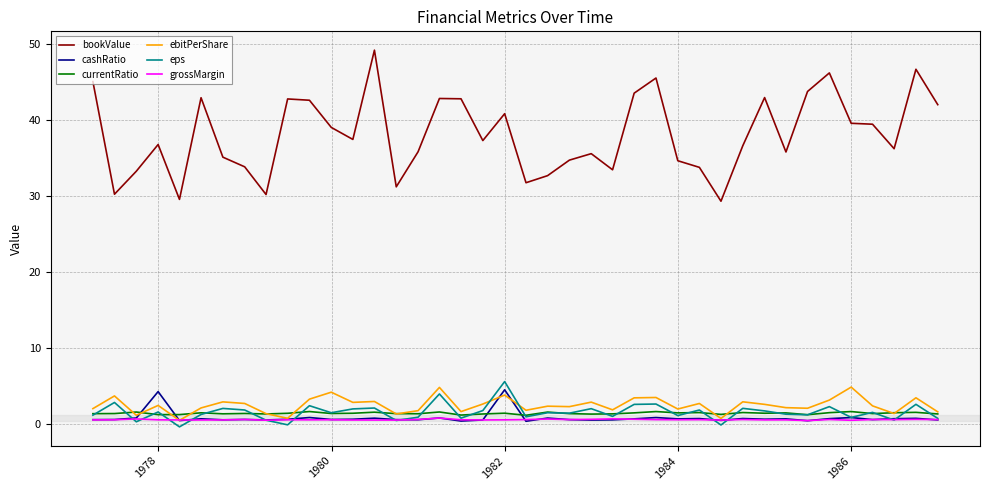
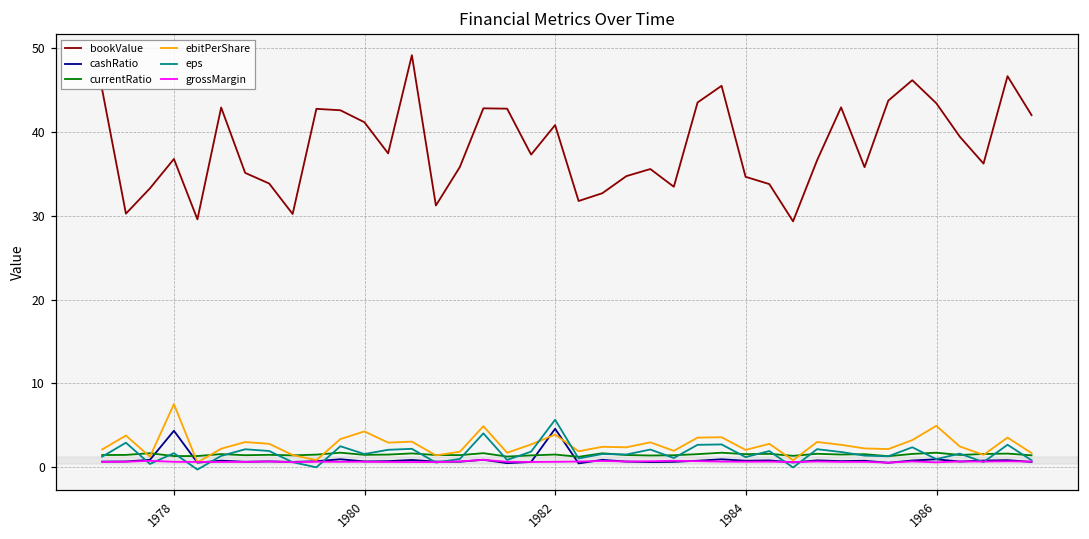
ebitPerShare, 1978: 3 -> 8
bookValue, 1980: 39 -> 41
bookValue, 1986: 40 -> 43
